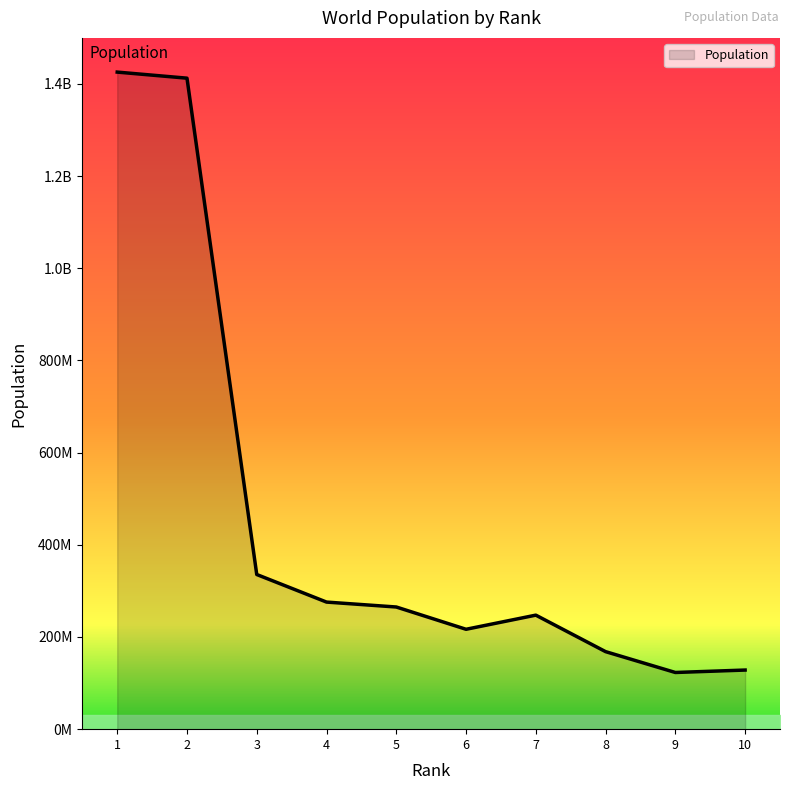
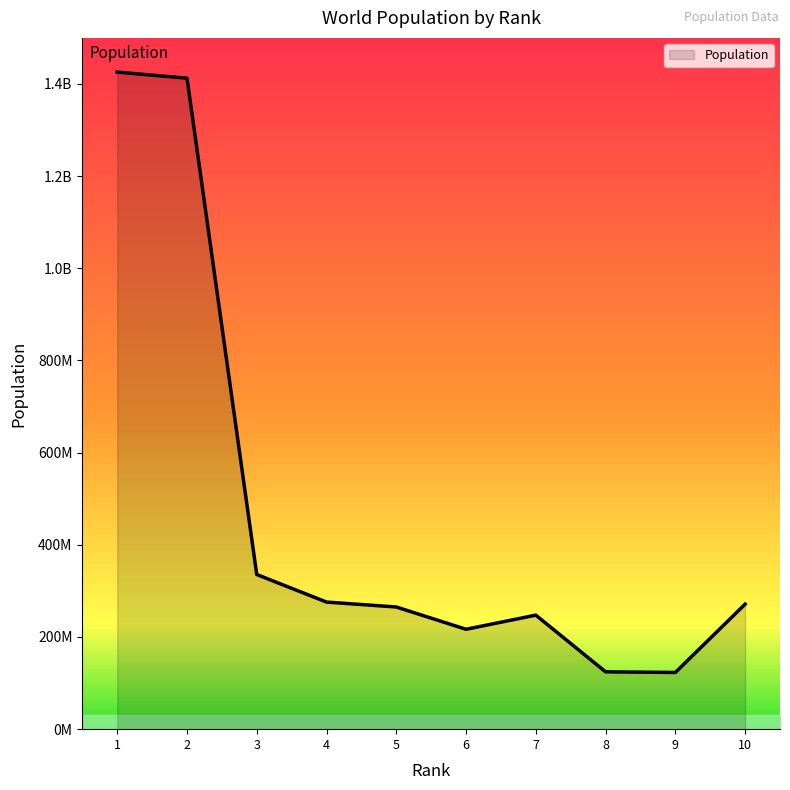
Population, 8: 170000000 -> 120000000
Population, 10: 130000000 -> 270000000
